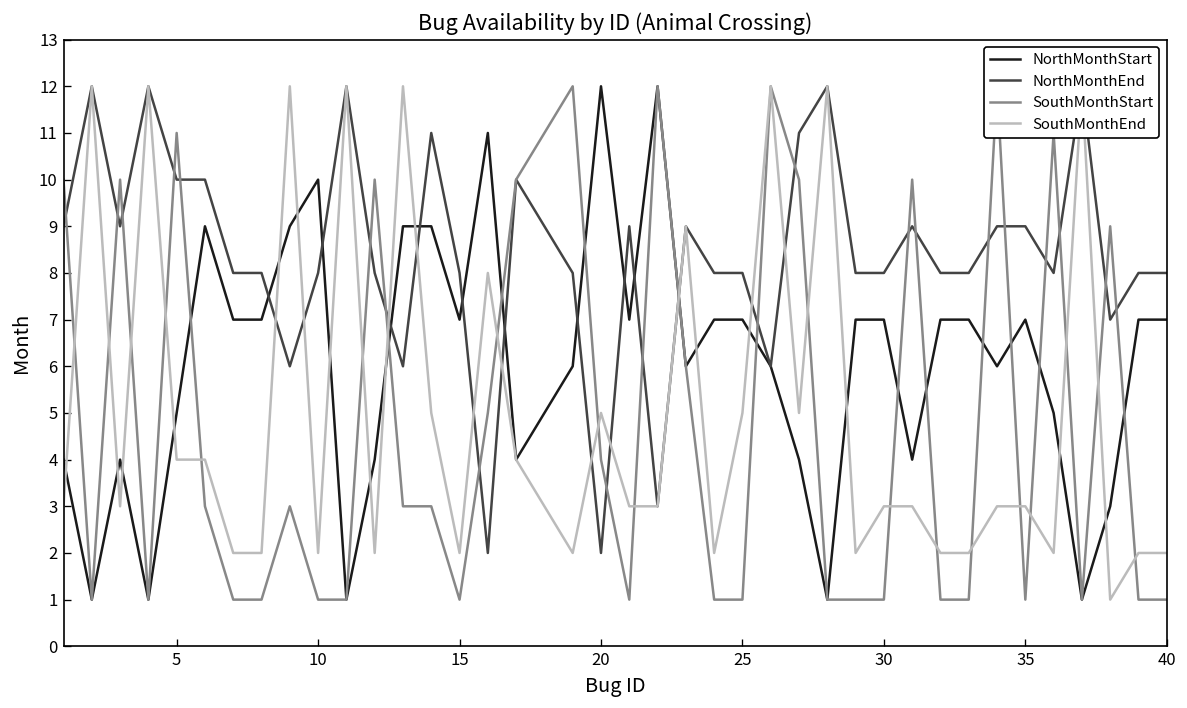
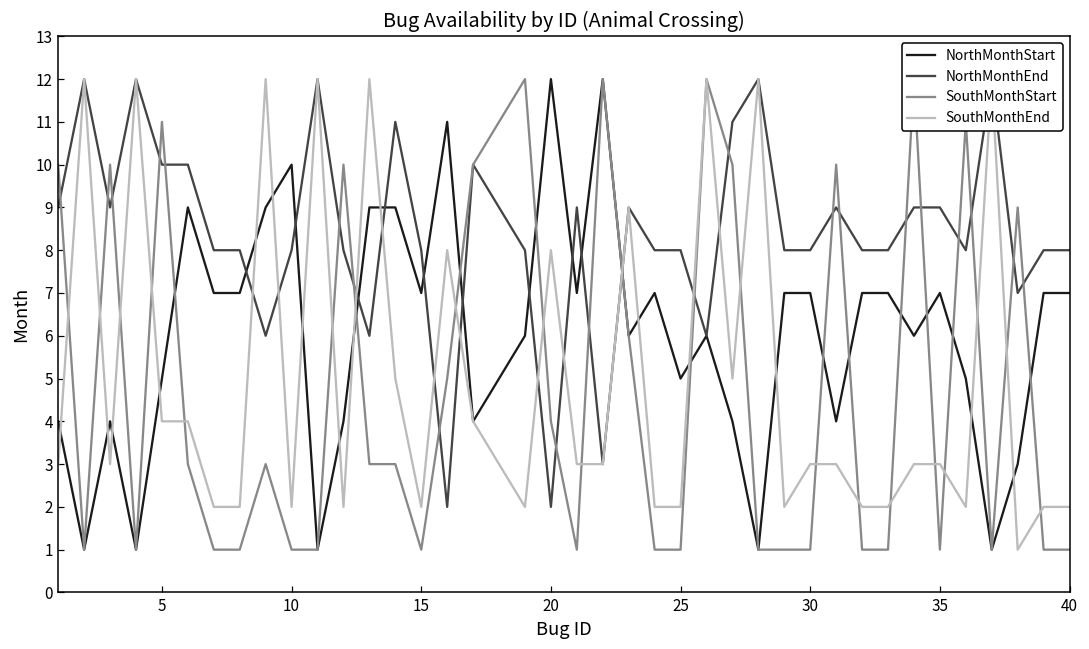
SouthMonthEnd, 20: 5 -> 8
NorthMonthStart, 25: 7 -> 5
SouthMonthEnd, 25: 5 -> 2
